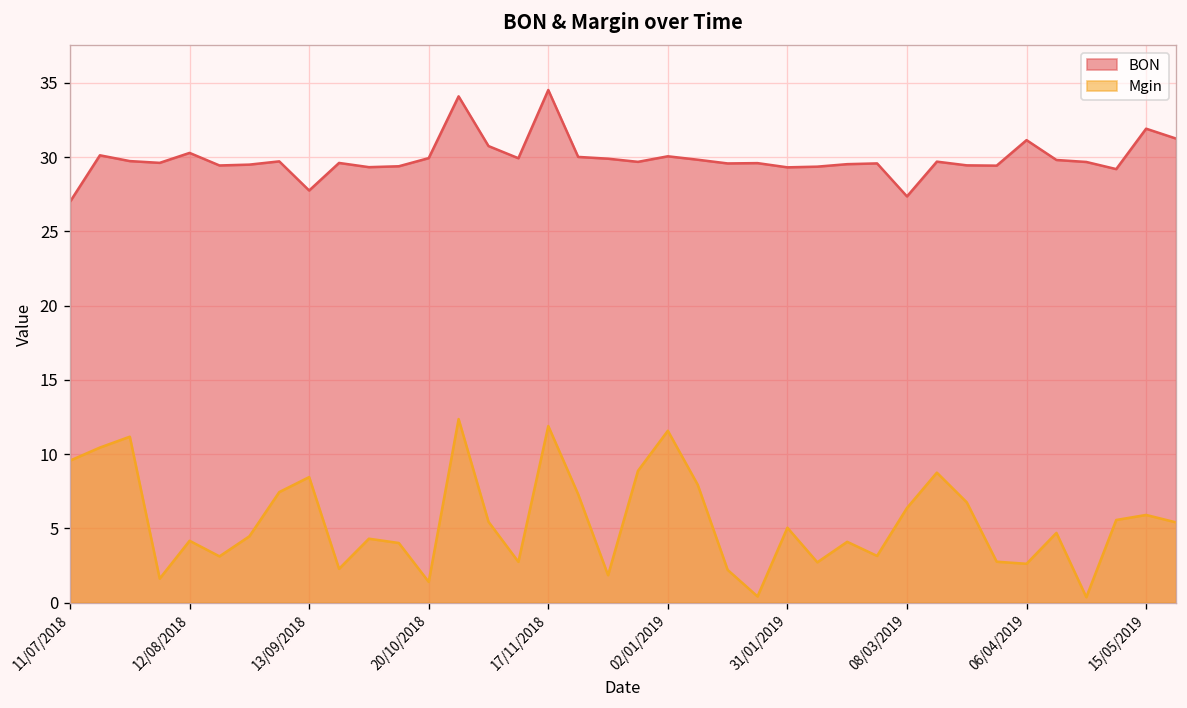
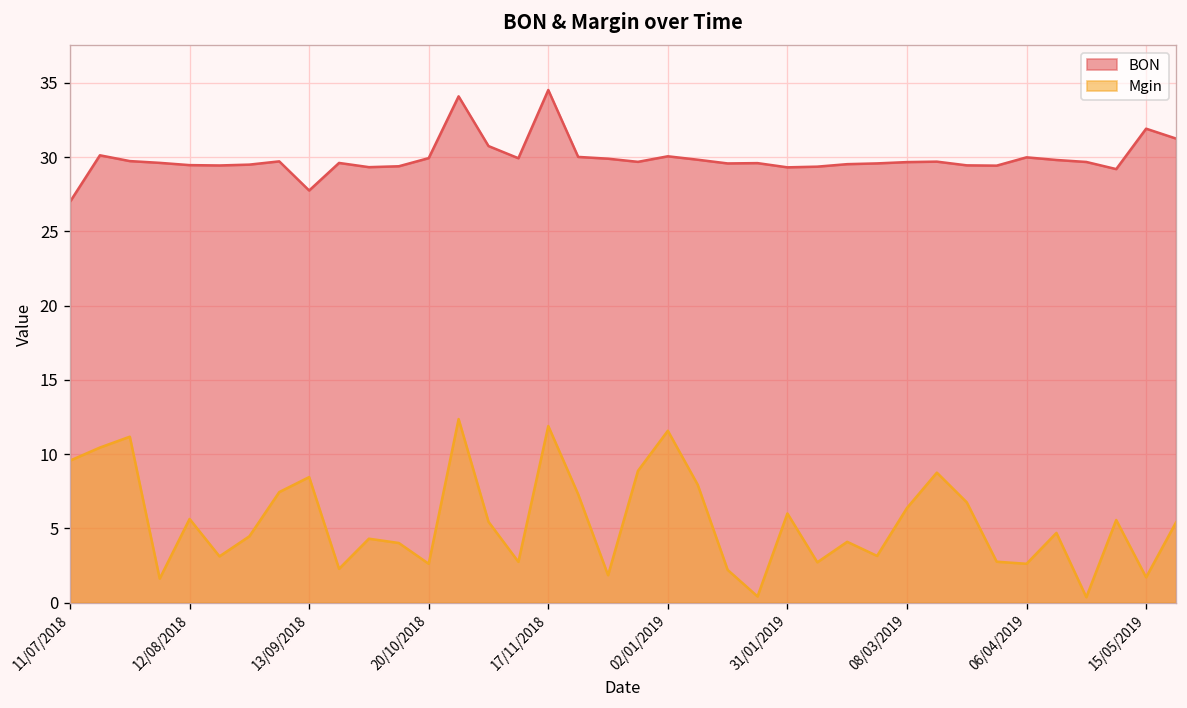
BON, 12/08/2018: 30.3 -> 29.5
Mgin, 12/08/2018: 4.2 -> 5.6
Mgin, 20/10/2018: 1.4 -> 2.6
Mgin, 31/01/2019: 5.0 -> 6.0
BON, 08/03/2019: 27.4 -> 29.7
BON, 06/04/2019: 31.1 -> 30.0
Mgin, 15/05/2019: 5.9 -> 1.7
